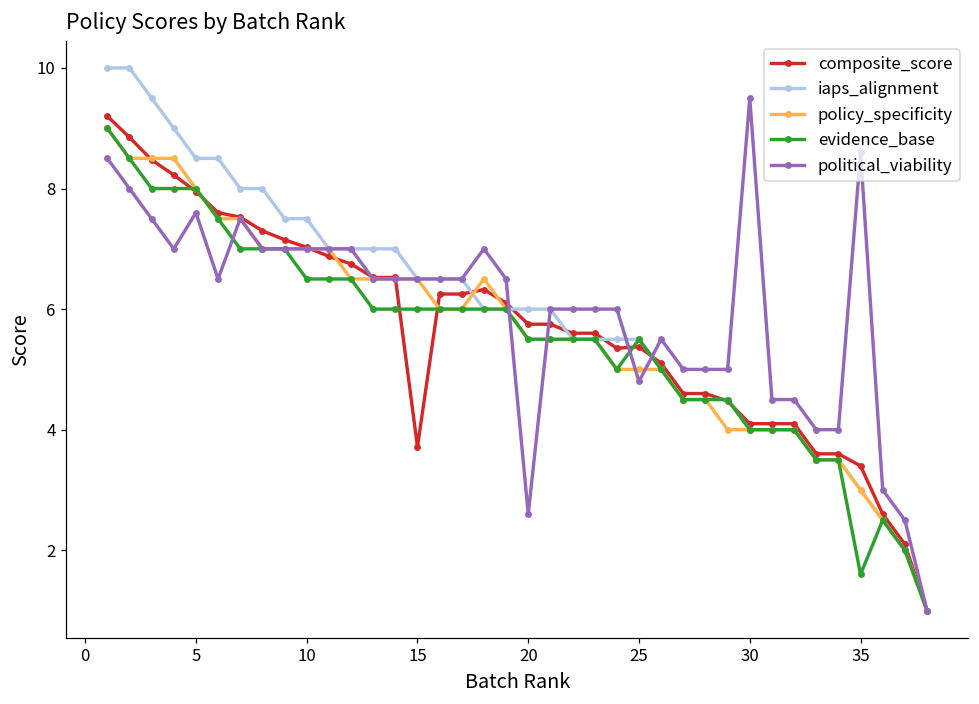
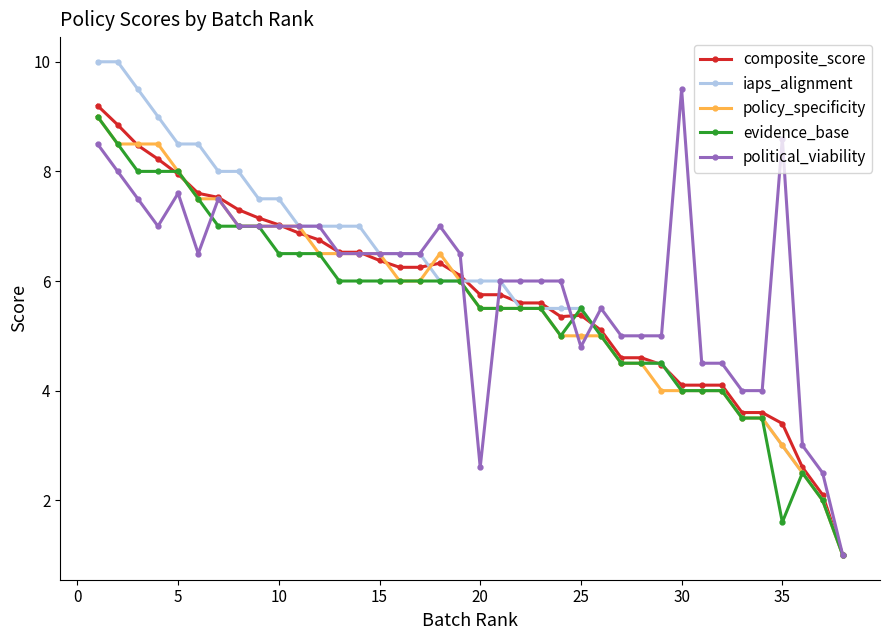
composite_score, 15: 3.7 -> 6.4
